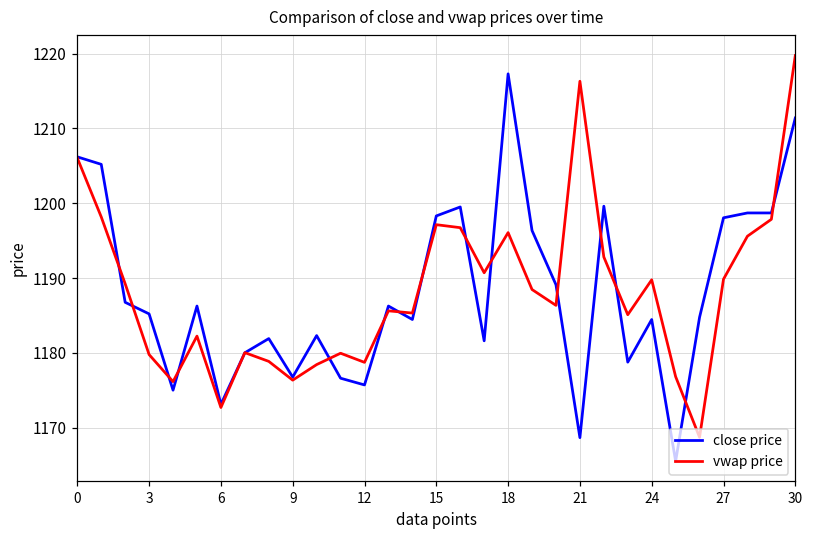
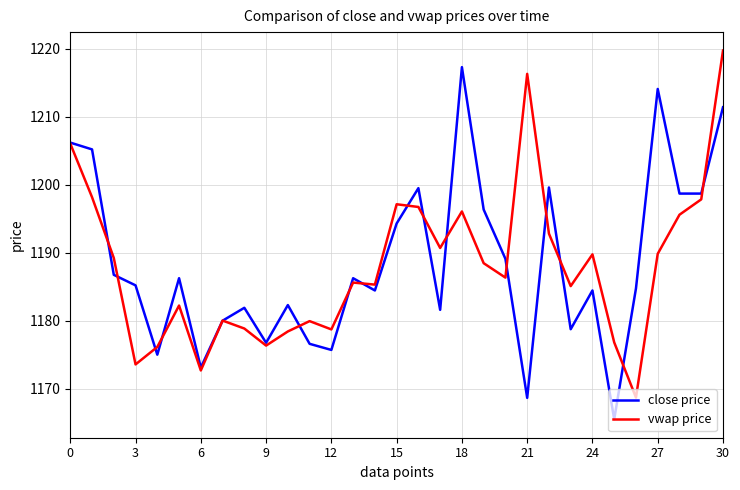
vwap price, 3: 1180 -> 1174
close price, 15: 1198 -> 1194
close price, 27: 1198 -> 1214
